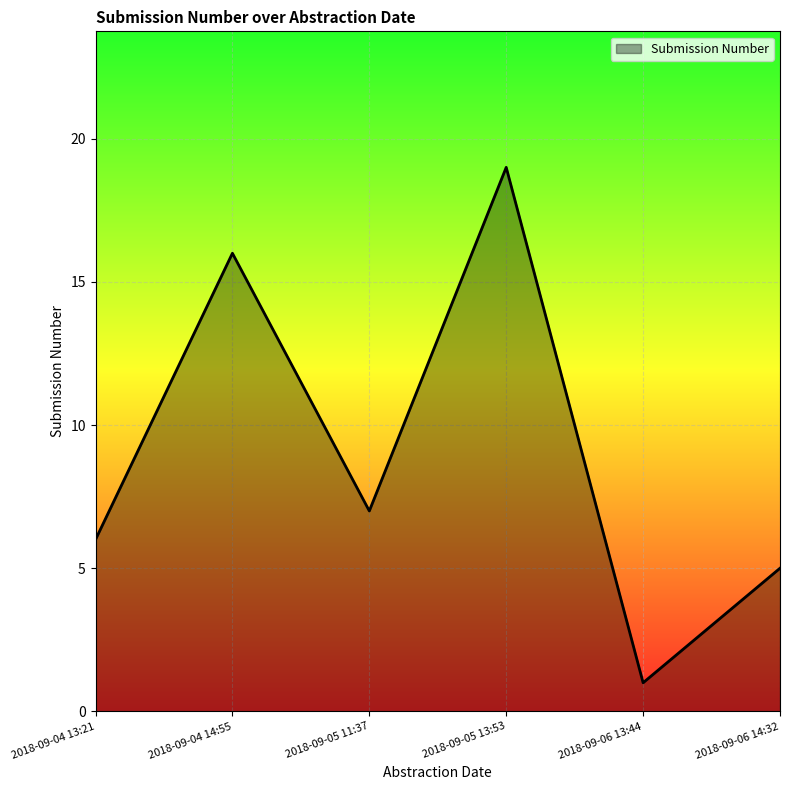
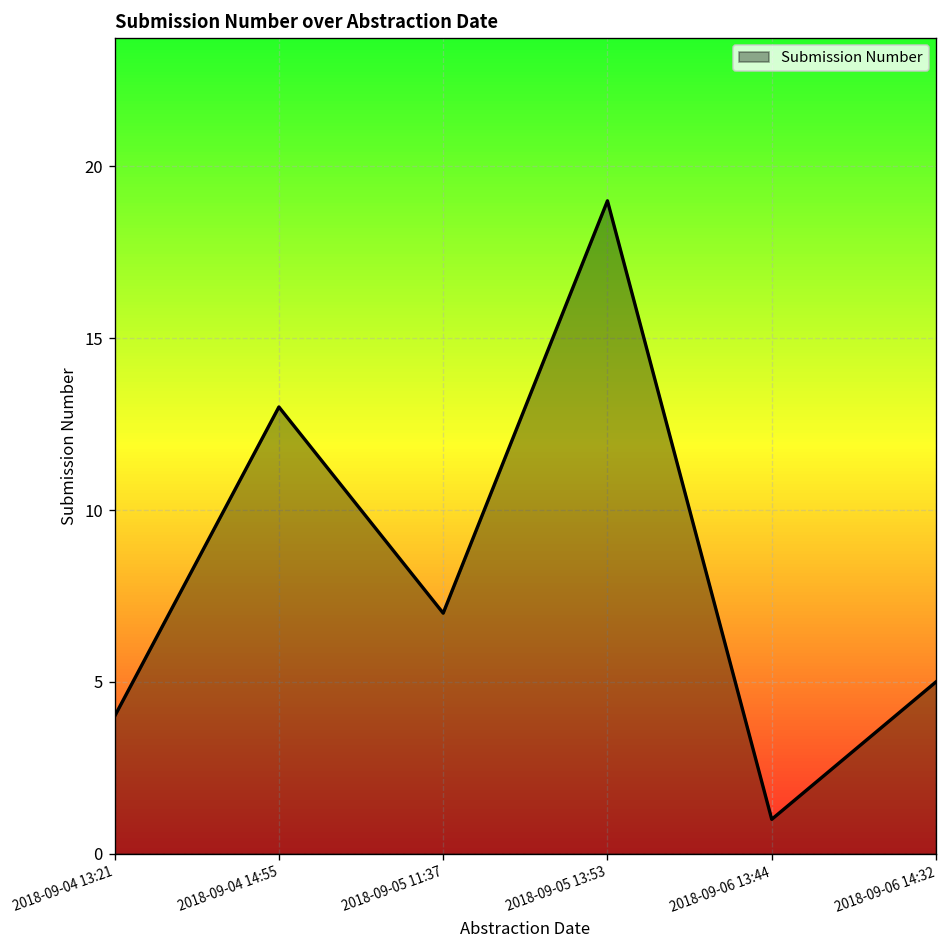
2018-09-04 13:21: 6 -> 4
2018-09-04 14:55: 16 -> 13
